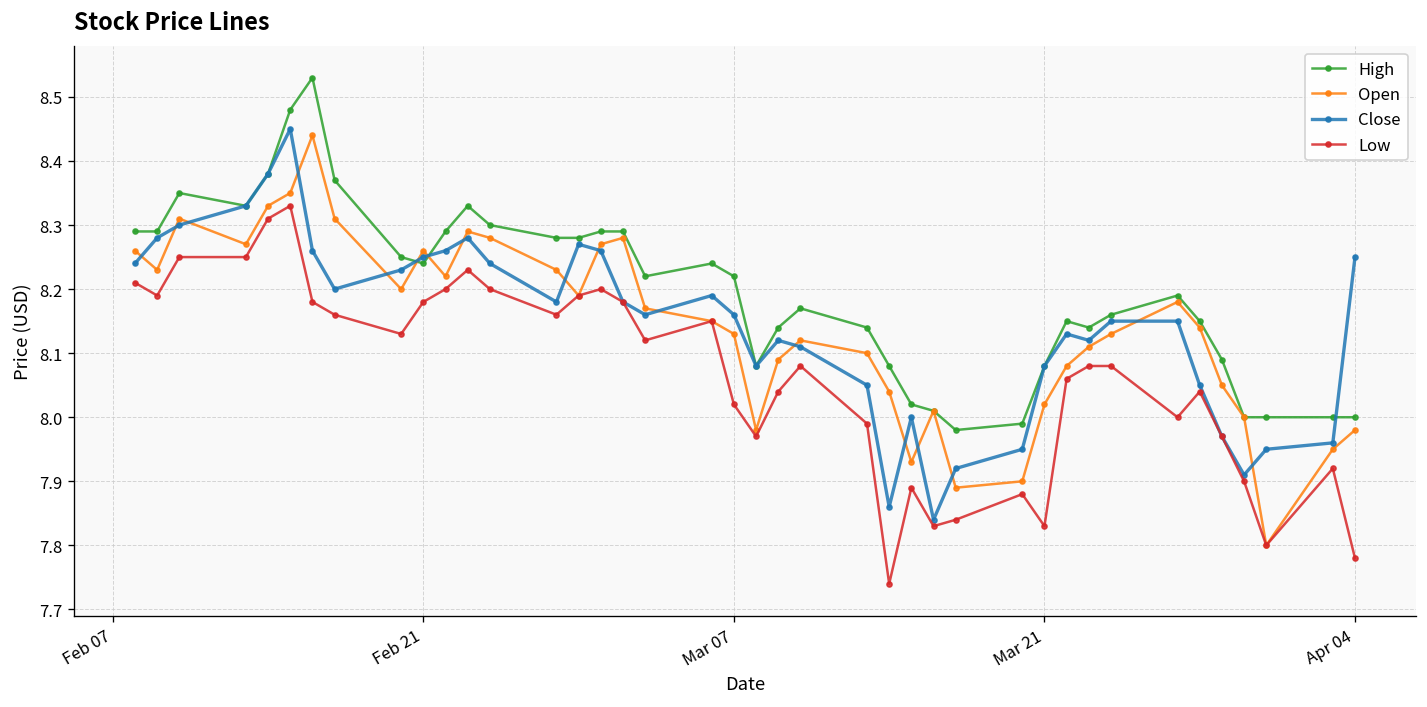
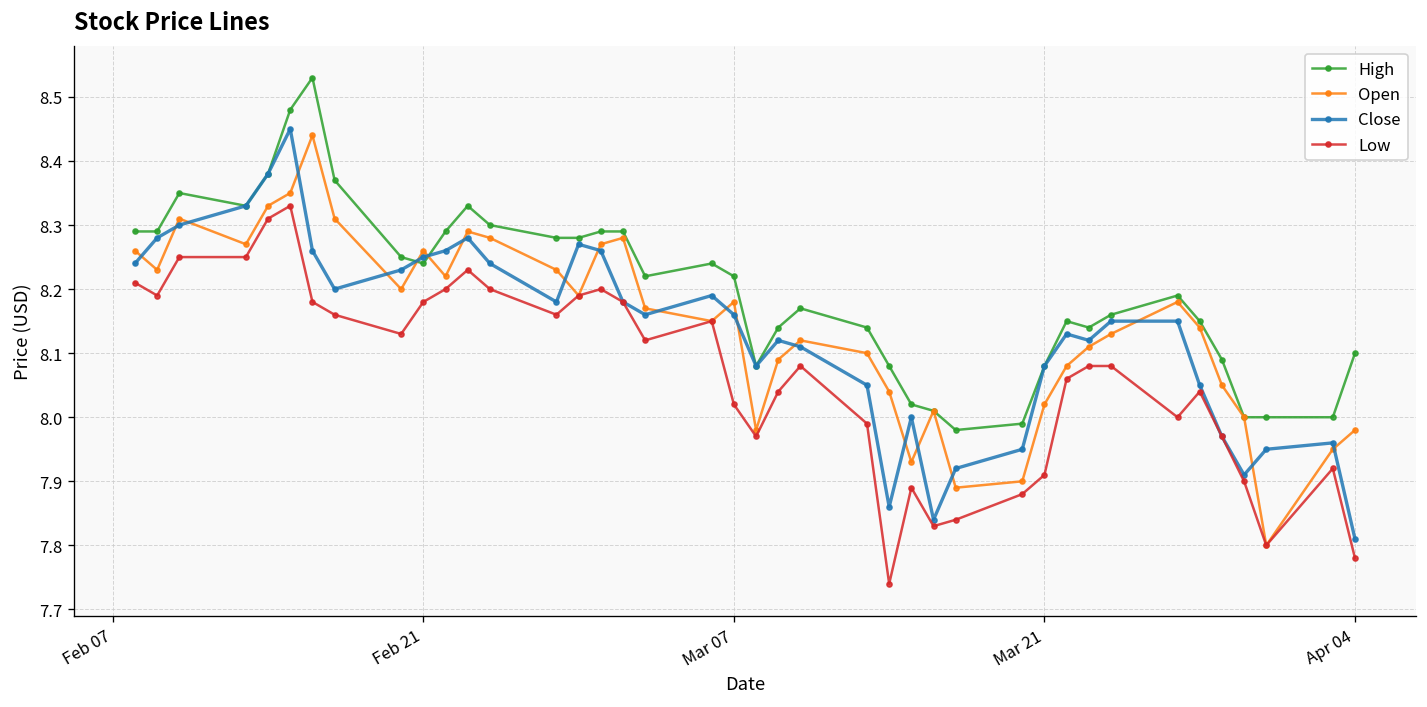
Open, Mar 07: 8.13 -> 8.18
Low, Mar 21: 7.83 -> 7.91
High, Apr 04: 8.0 -> 8.1
Close, Apr 04: 8.25 -> 7.81
